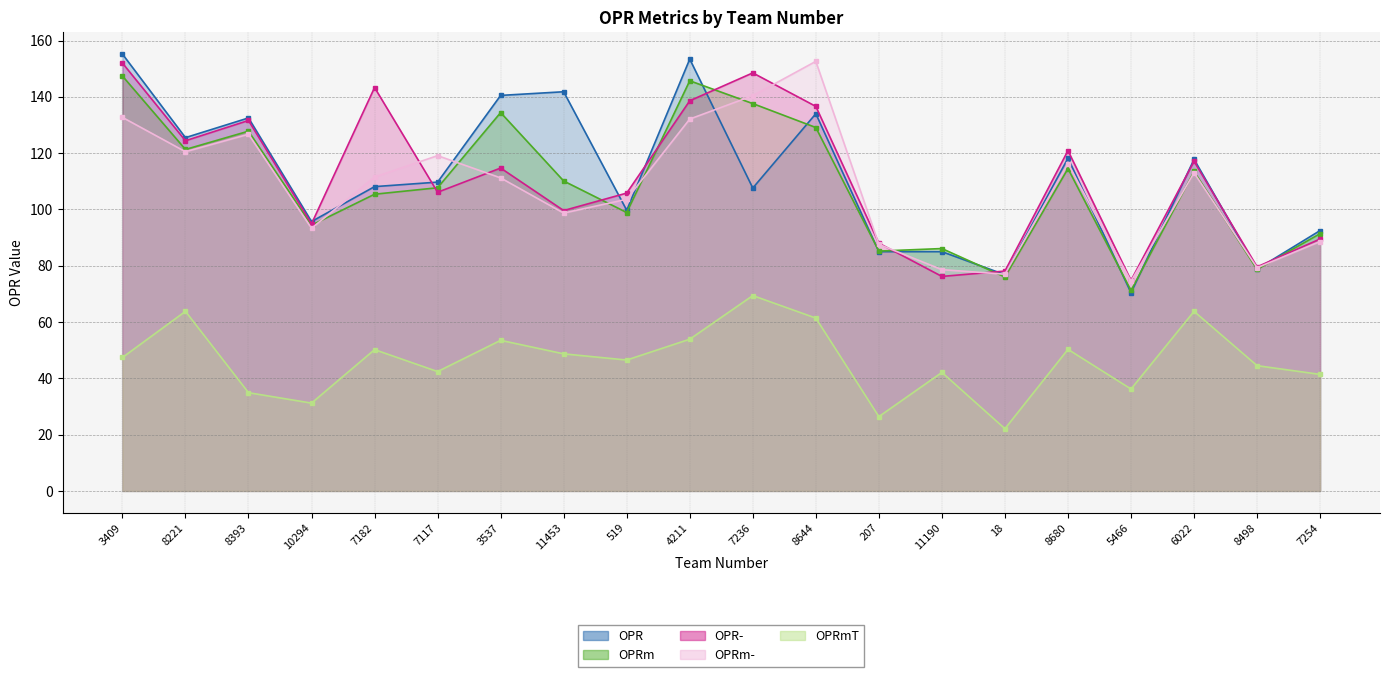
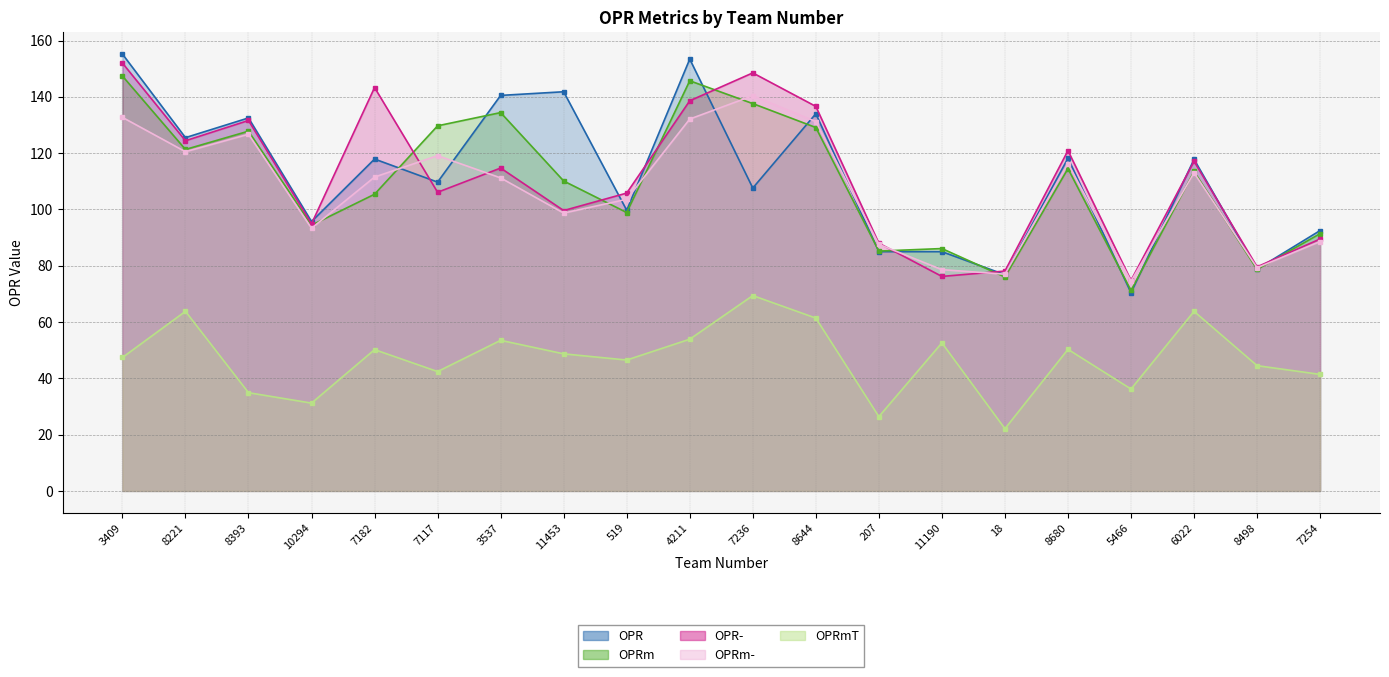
OPR, 7182: 108 -> 118
OPRm, 7117: 108 -> 130
OPRm-, 8644: 153 -> 131
OPRmT, 11190: 42 -> 53
